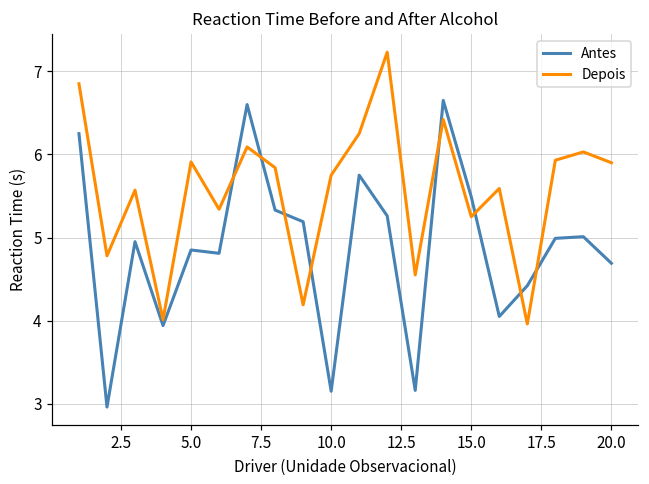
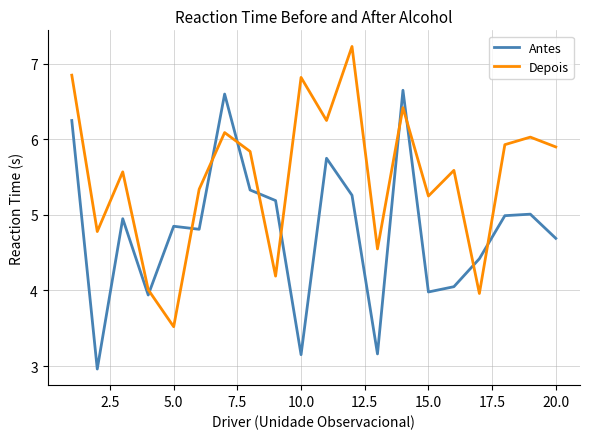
Depois, 5.0: 5.9 -> 3.5
Depois, 10.0: 5.8 -> 6.8
Antes, 15.0: 5.5 -> 4.0
